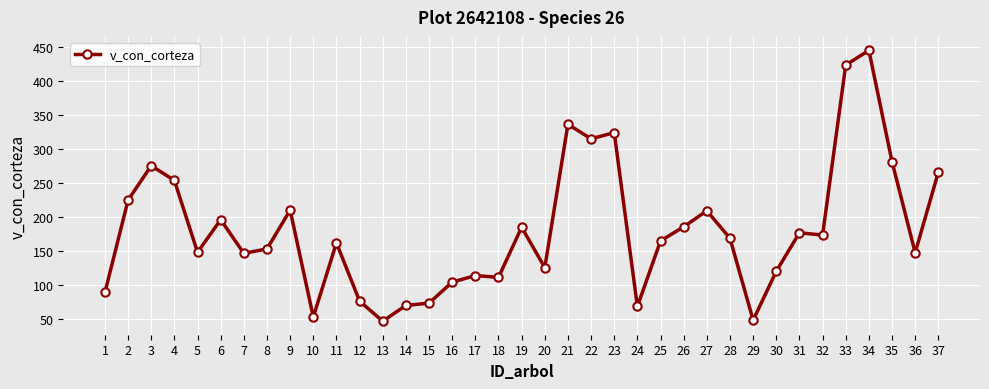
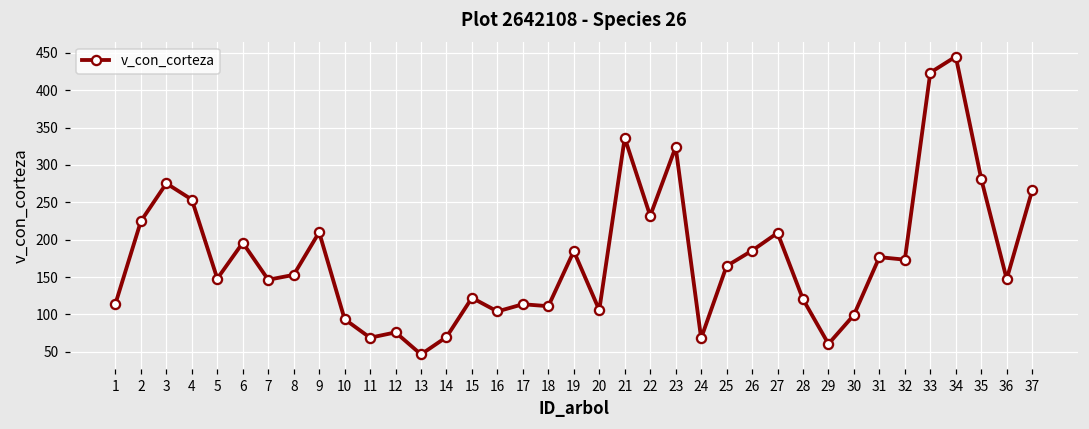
1: 90 -> 110
10: 50 -> 90
11: 160 -> 70
15: 70 -> 120
20: 130 -> 110
22: 310 -> 230
28: 170 -> 120
29: 50 -> 60
30: 120 -> 100
